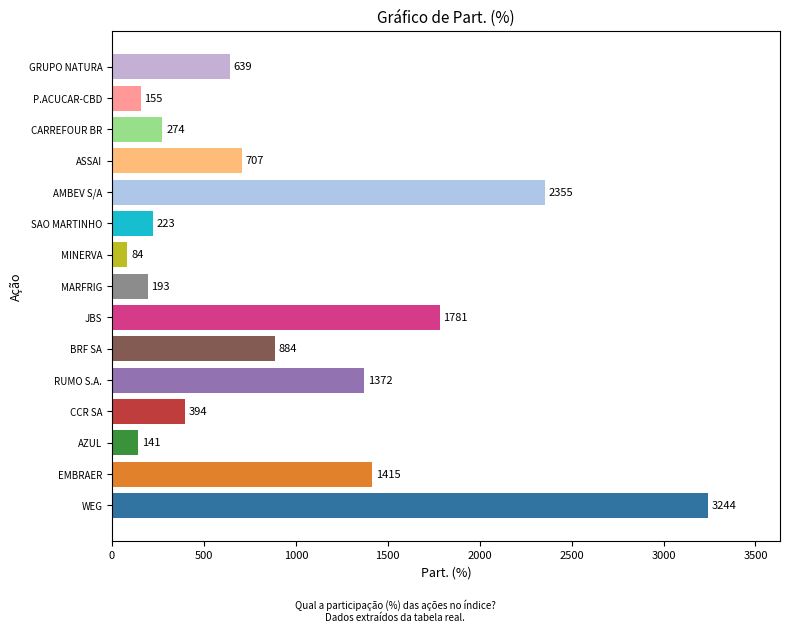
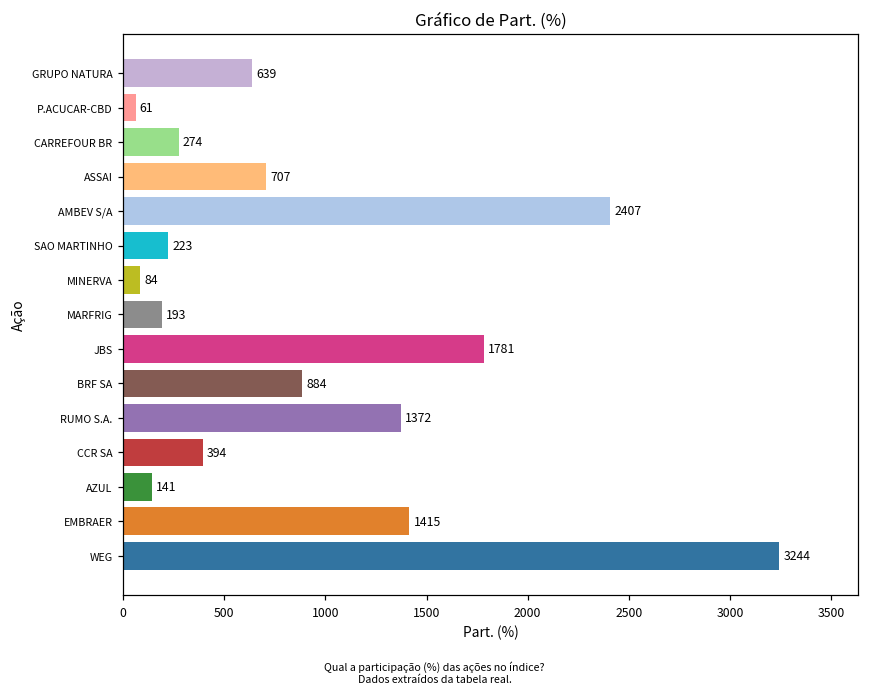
P.ACUCAR-CBD: 155 -> 61
AMBEV S/A: 2355 -> 2407
